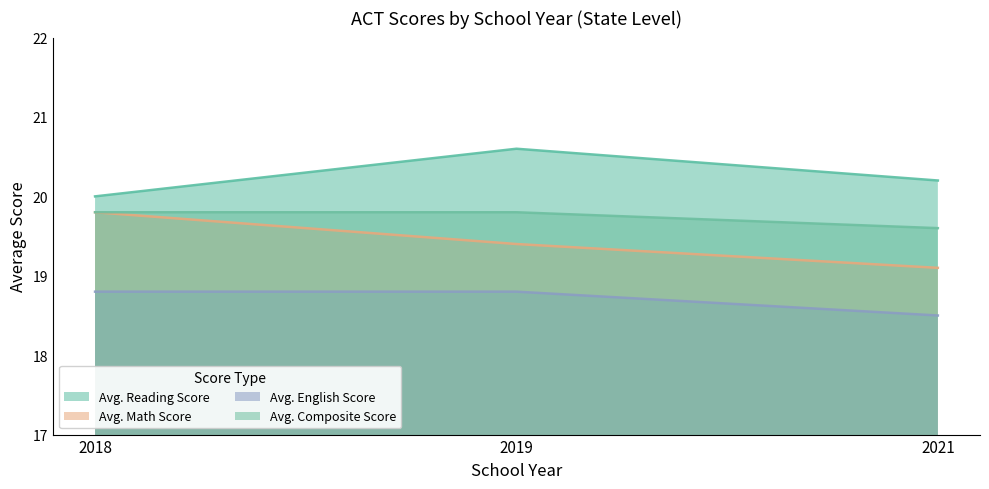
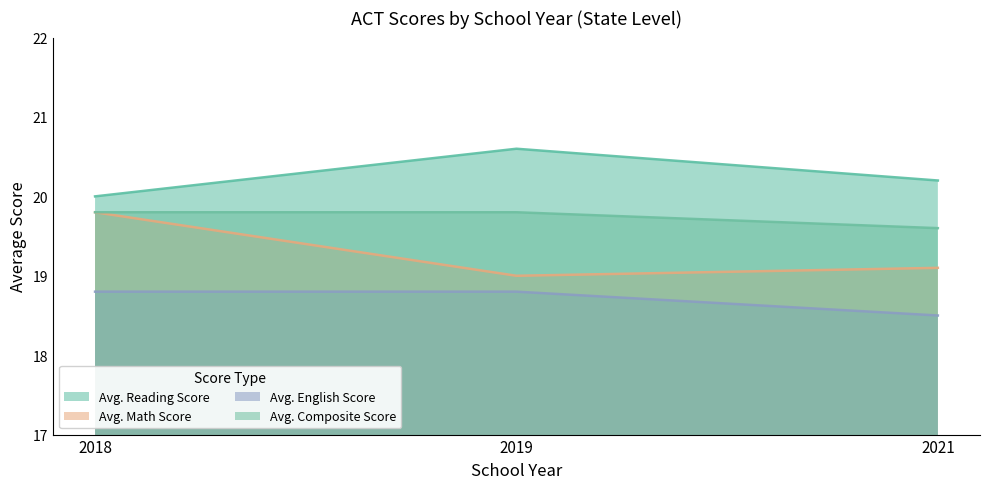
Avg. Math Score, 2019: 19.4 -> 19.0
